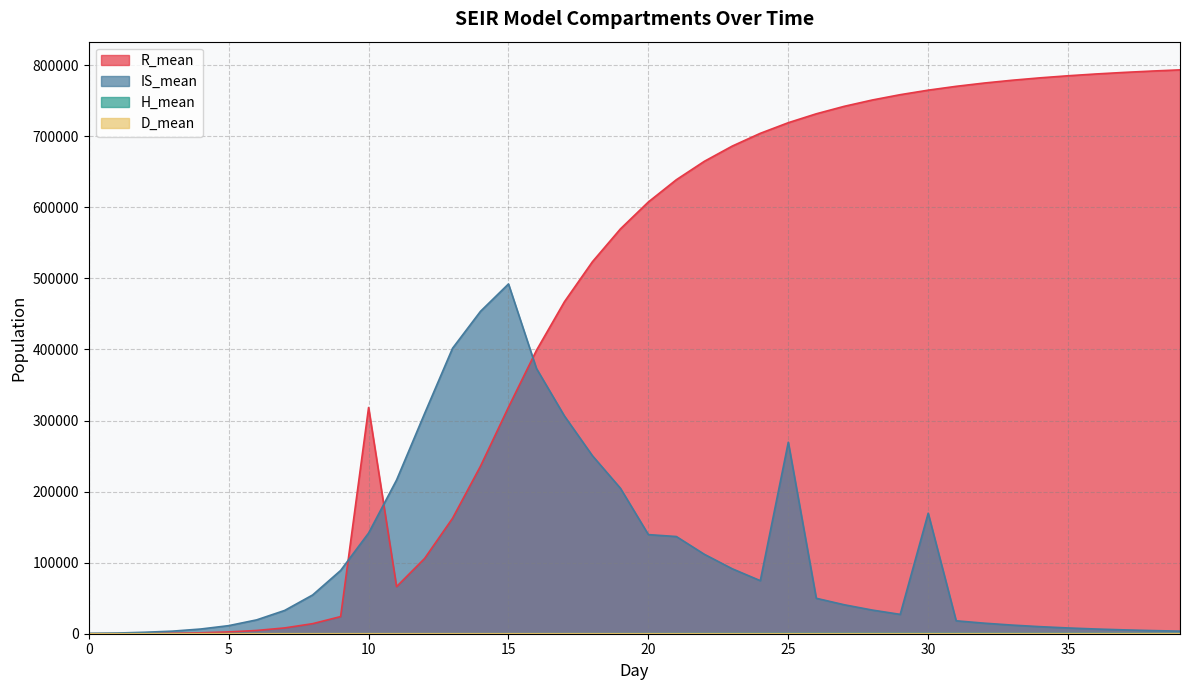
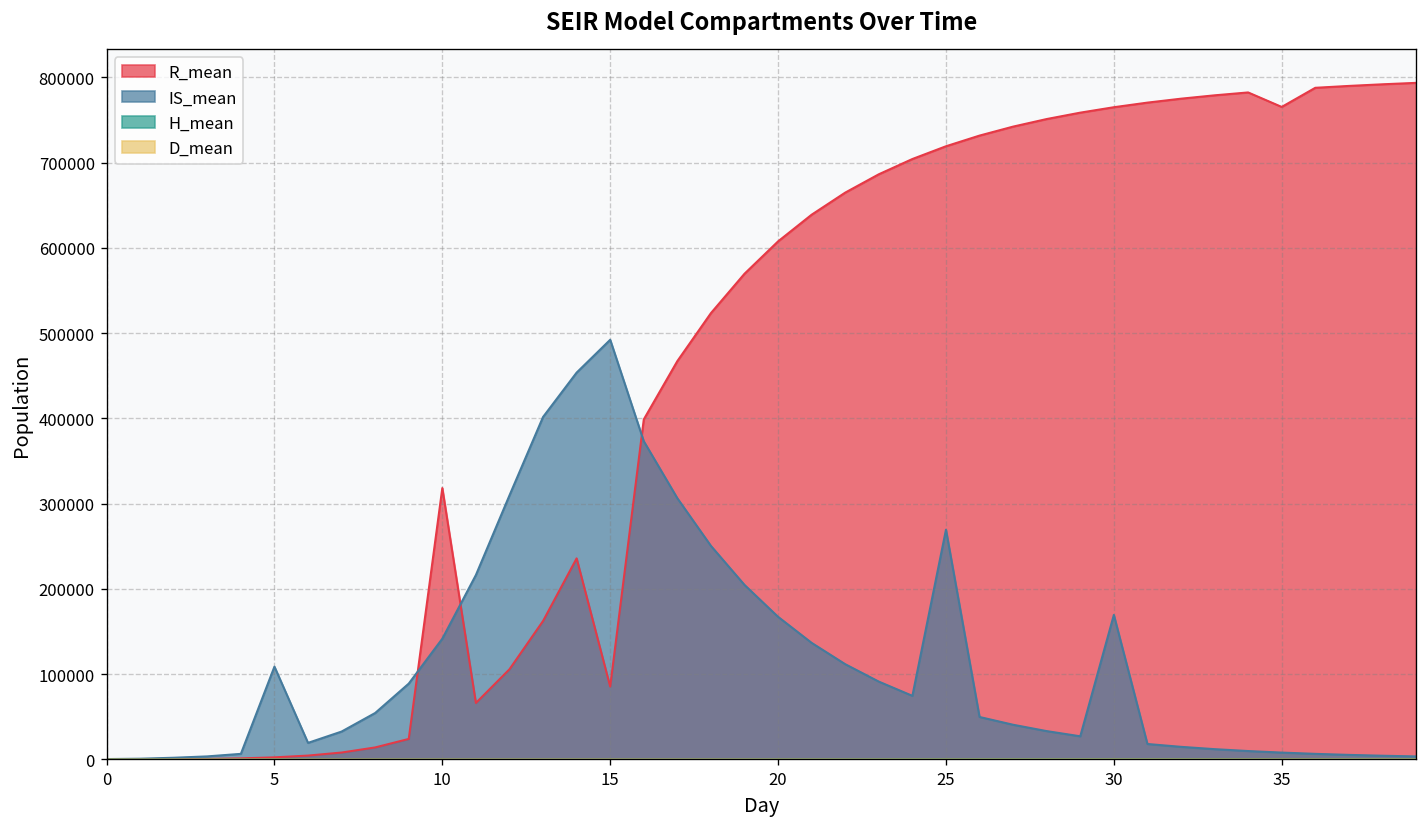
IS_mean, 5: 10000 -> 110000
R_mean, 15: 320000 -> 90000
IS_mean, 20: 140000 -> 170000
R_mean, 35: 790000 -> 770000
